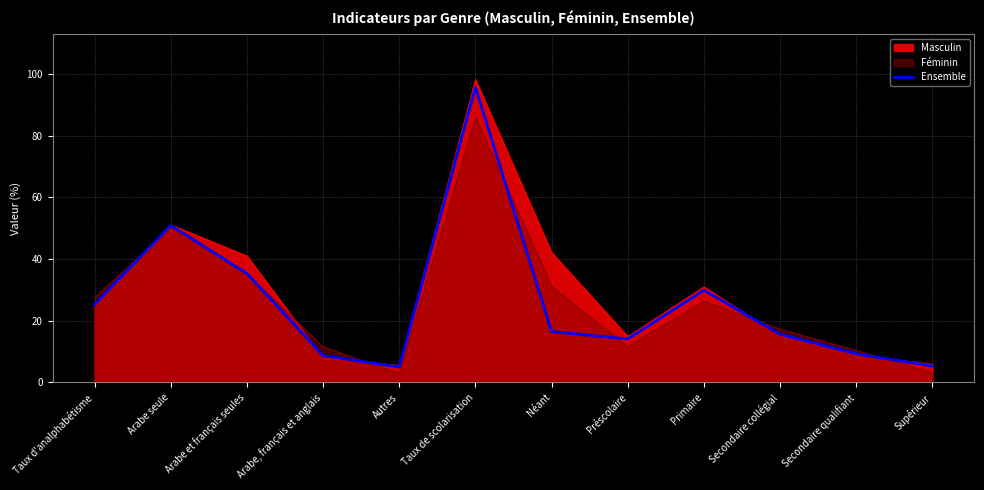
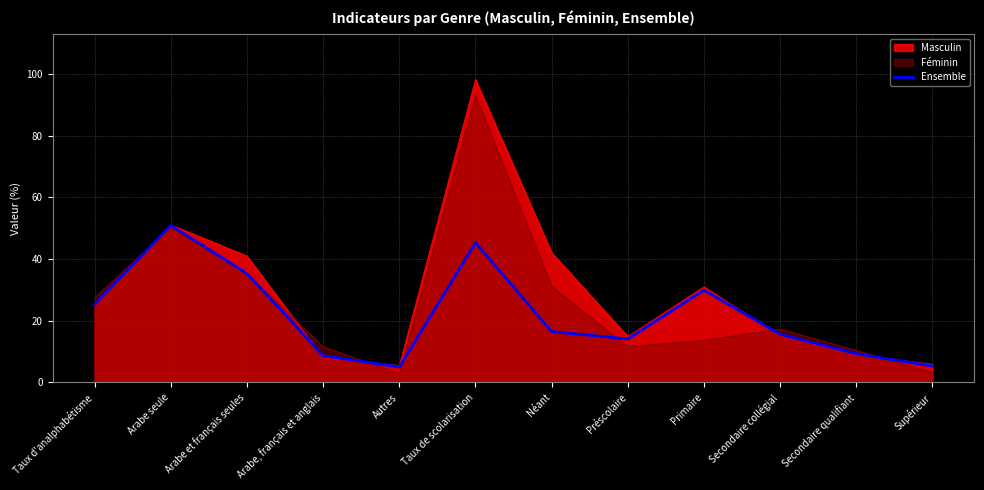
Féminin, Taux de scolarisation: 86 -> 93
Ensemble, Taux de scolarisation: 96 -> 45
Féminin, Primaire: 26 -> 14
